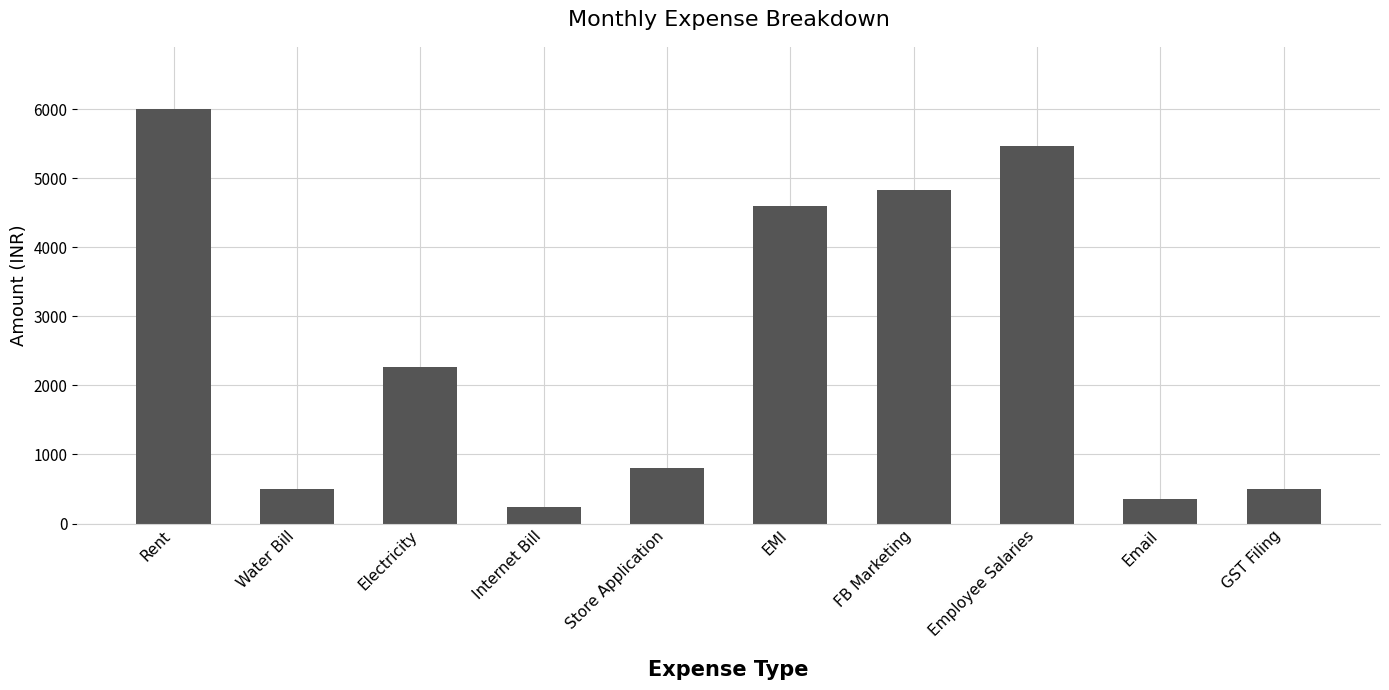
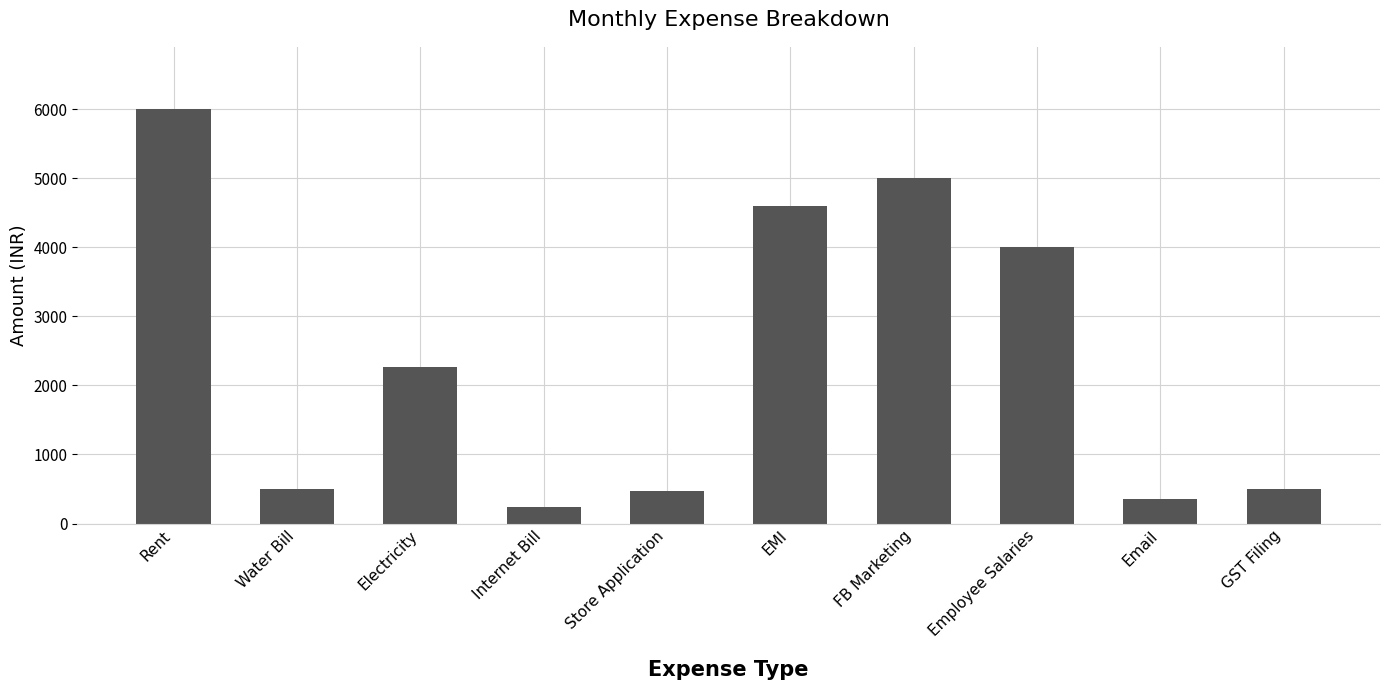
Store Application: 800 -> 500
FB Marketing: 4800 -> 5000
Employee Salaries: 5500 -> 4000
